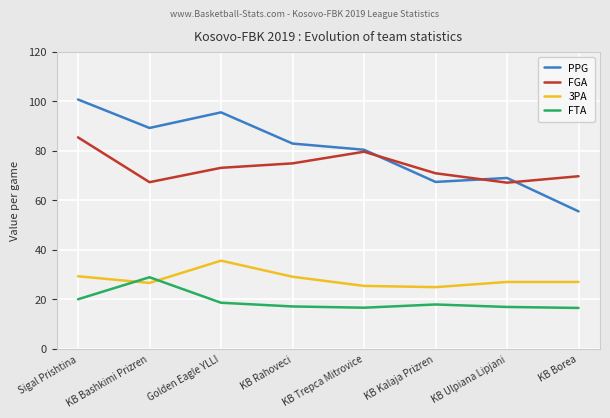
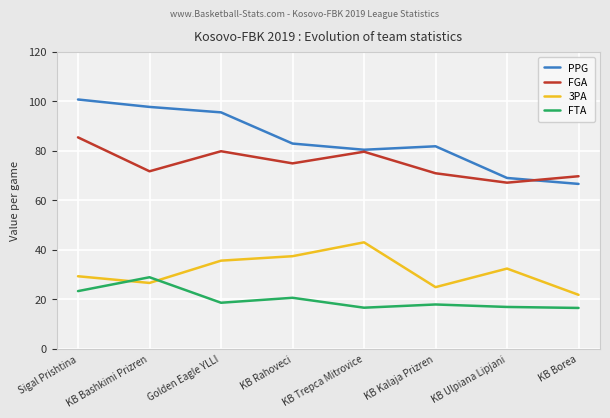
FTA, Sigal Prishtina: 20 -> 23
PPG, KB Bashkimi Prizren: 89 -> 98
FGA, KB Bashkimi Prizren: 67 -> 72
FGA, Golden Eagle YLLI: 73 -> 80
3PA, KB Rahoveci: 29 -> 37
FTA, KB Rahoveci: 17 -> 21
3PA, KB Trepca Mitrovice: 25 -> 43
PPG, KB Kalaja Prizren: 67 -> 82
3PA, KB Ulpiana Lipjani: 27 -> 32
PPG, KB Borea: 56 -> 67
3PA, KB Borea: 27 -> 22
